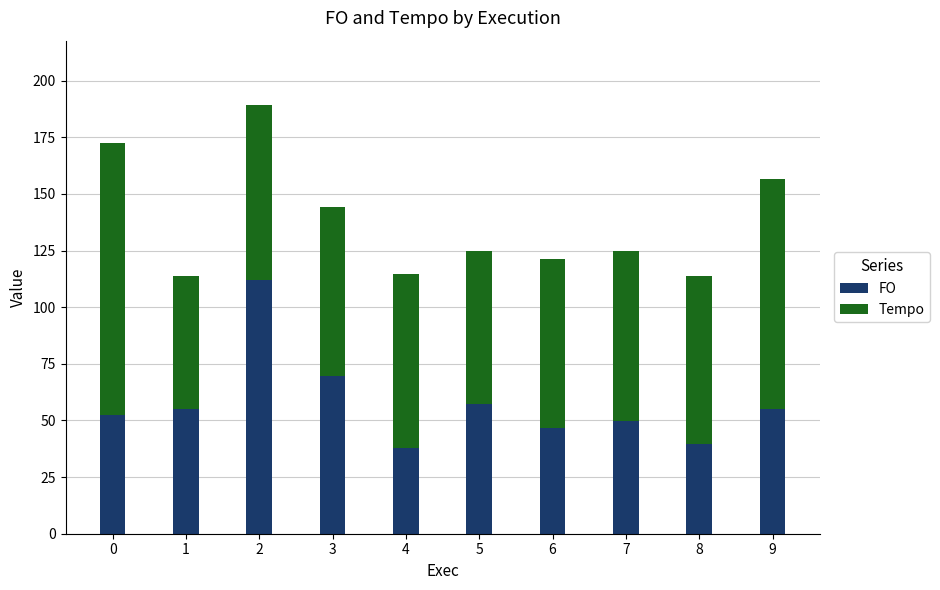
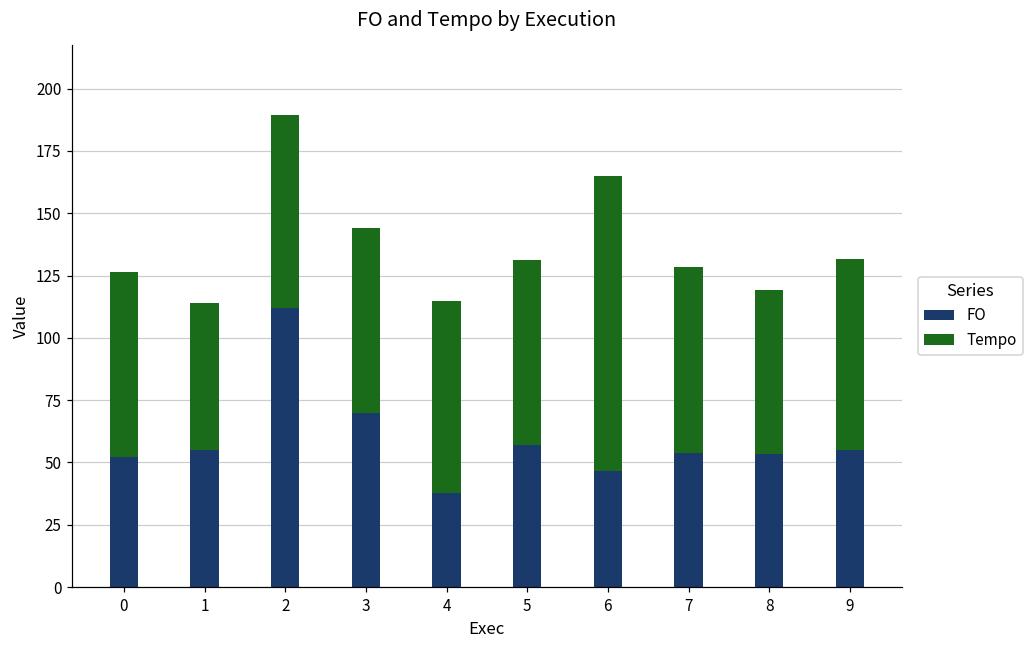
Tempo, 0: 120 -> 74
Tempo, 5: 68 -> 74
Tempo, 6: 74 -> 118
FO, 7: 50 -> 54
FO, 8: 40 -> 53
Tempo, 8: 74 -> 66
Tempo, 9: 102 -> 77
